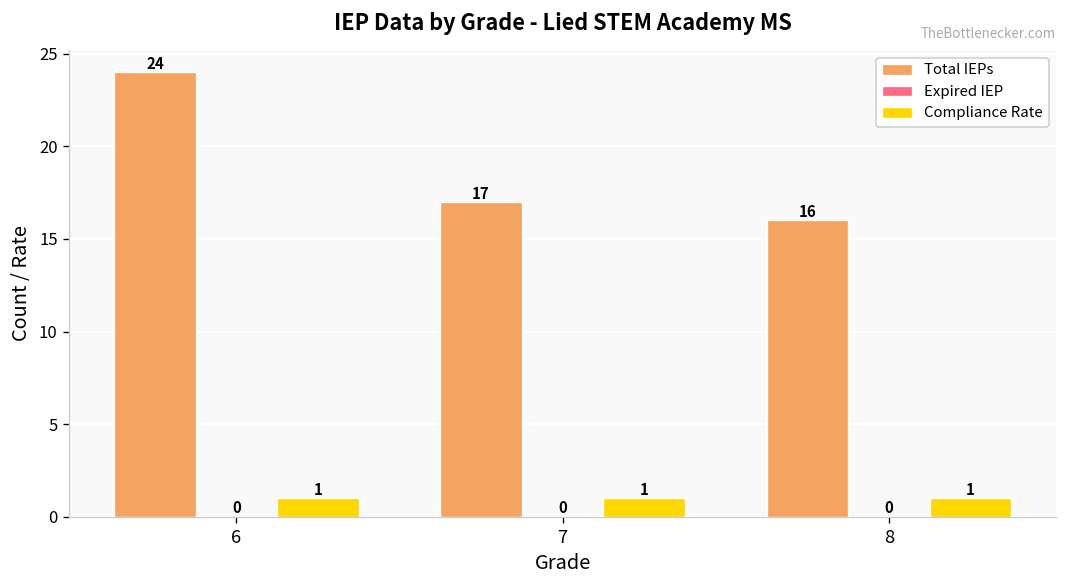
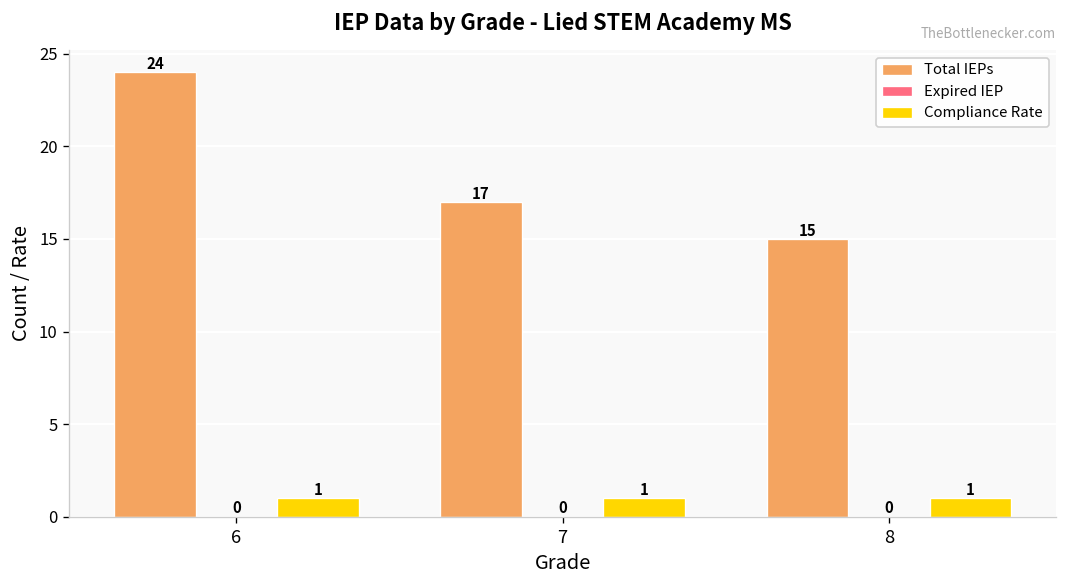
Total IEPs, 8: 16 -> 15
